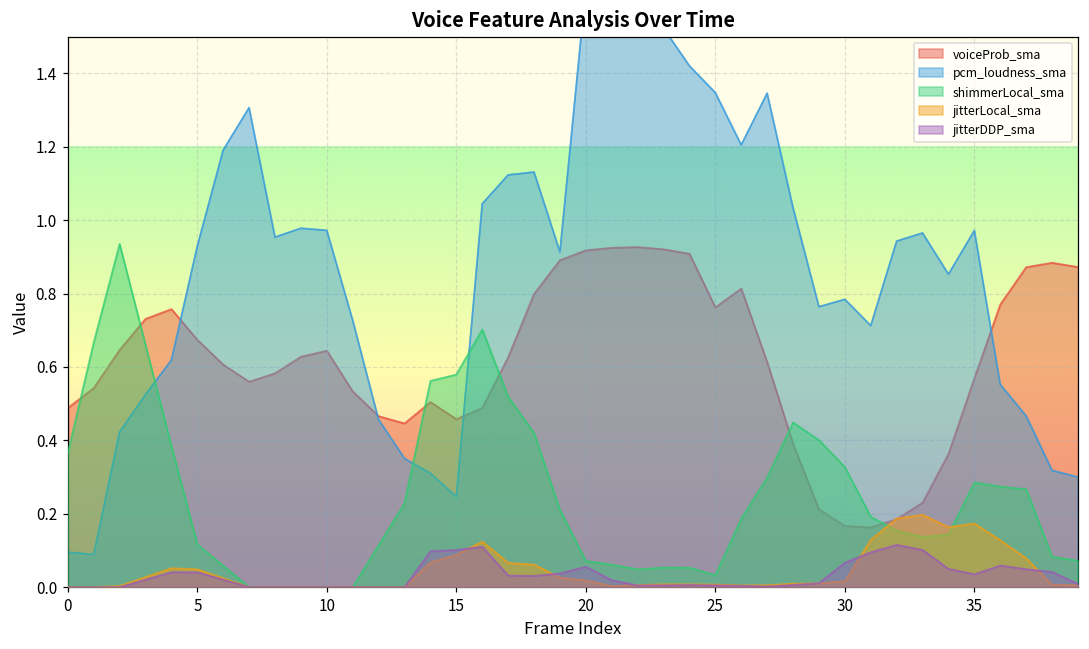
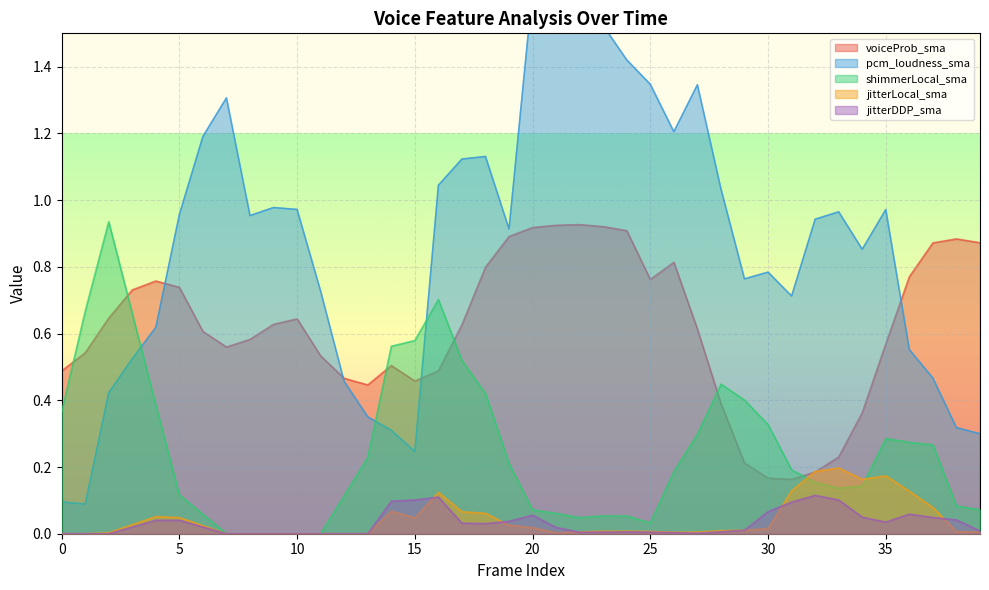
voiceProb_sma, 5: 0.67 -> 0.74
pcm_loudness_sma, 5: 0.93 -> 0.96
jitterLocal_sma, 15: 0.09 -> 0.05
